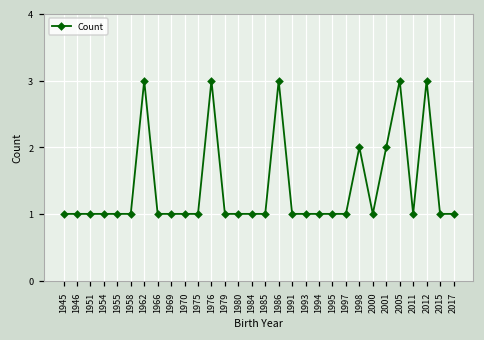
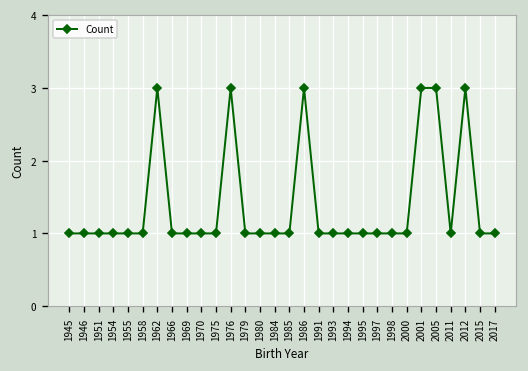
1998: 2 -> 1
2001: 2 -> 3
